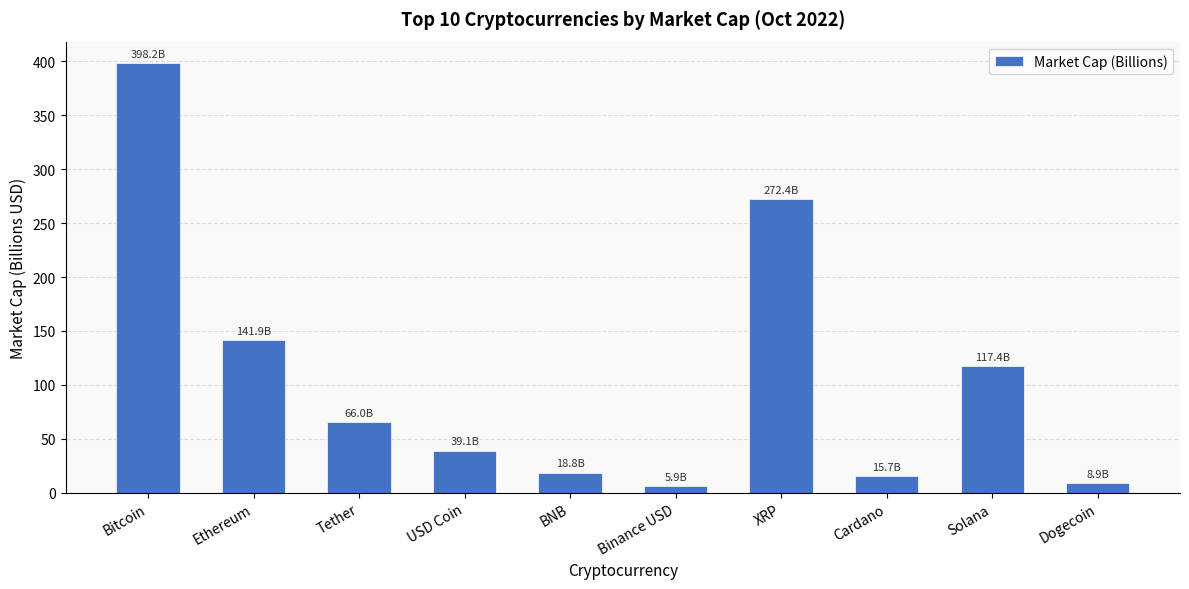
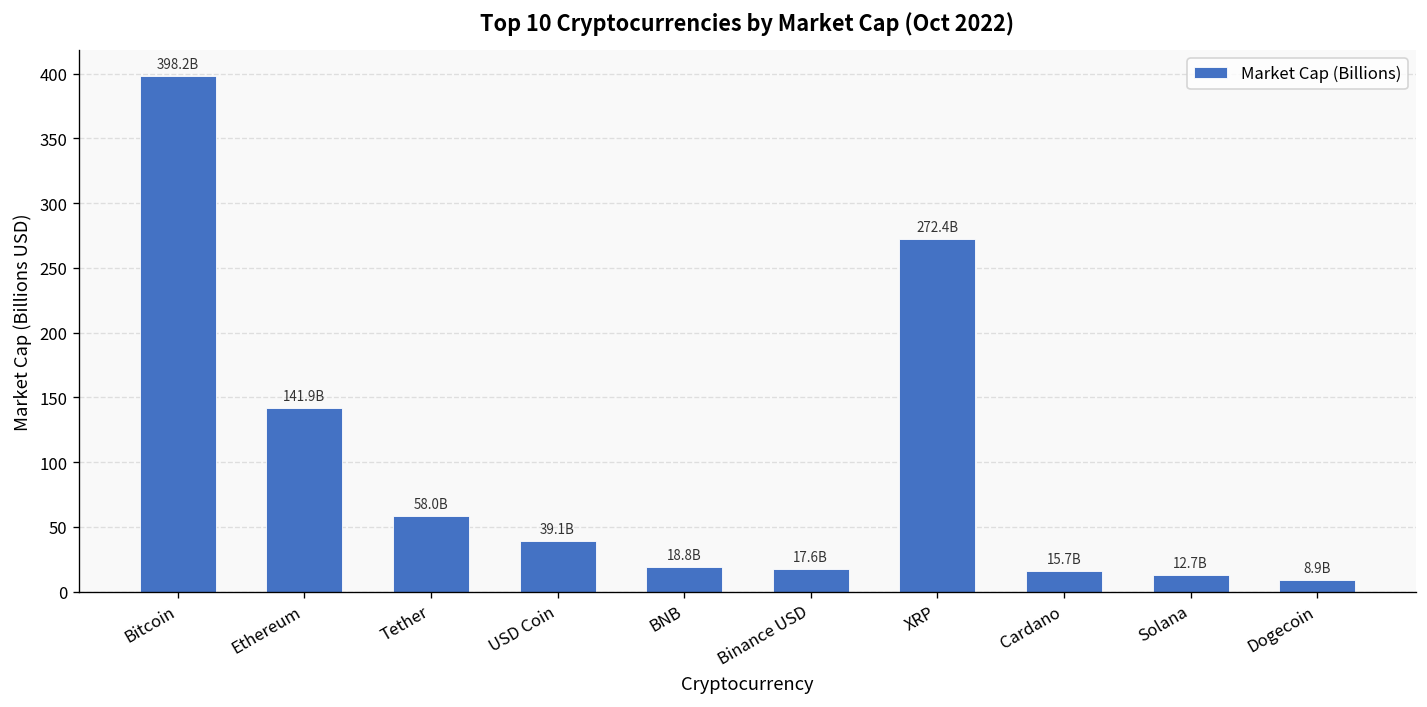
Tether: 66.0B -> 58.0B
Binance USD: 5.9B -> 17.6B
Solana: 117.4B -> 12.7B
